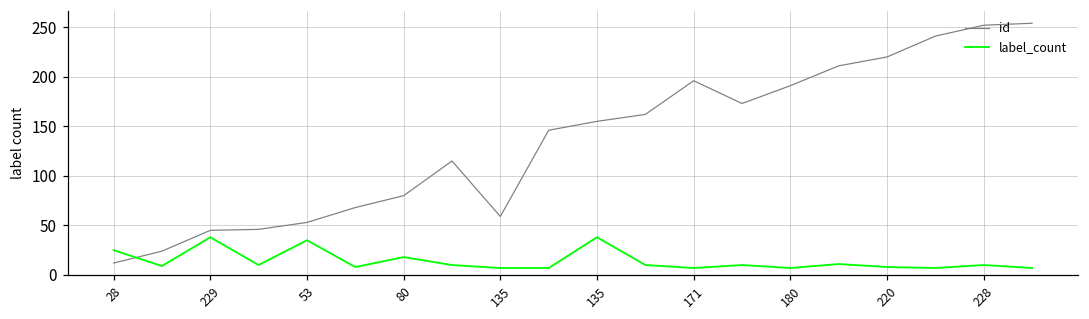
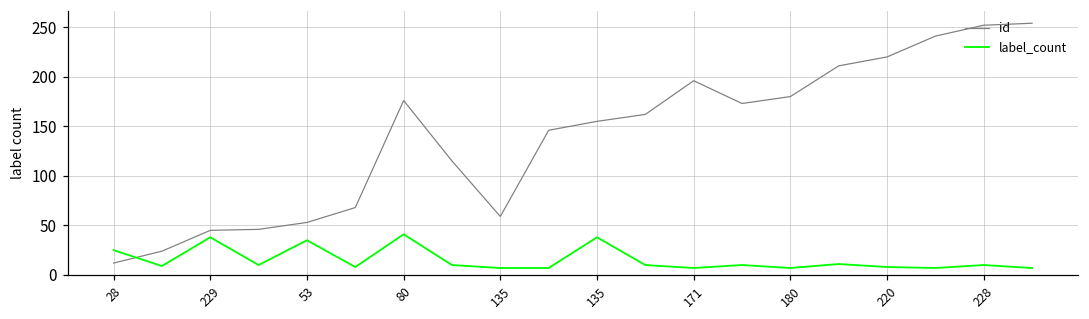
id, 80: 80 -> 180
label_count, 80: 20 -> 40
id, 180: 190 -> 180
